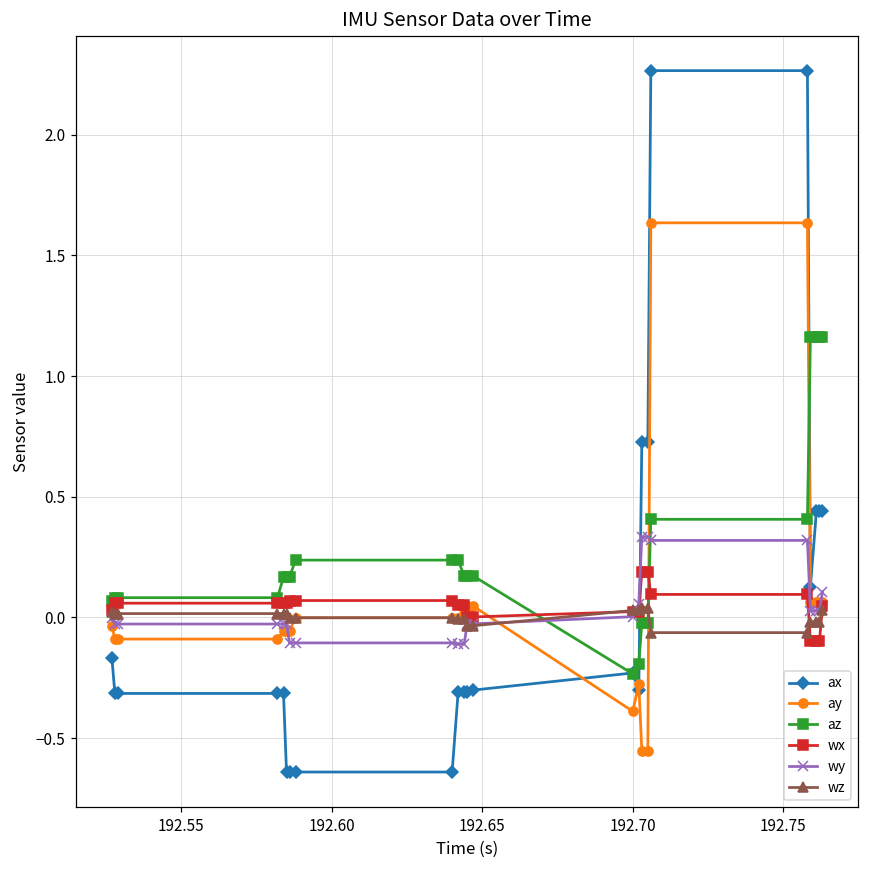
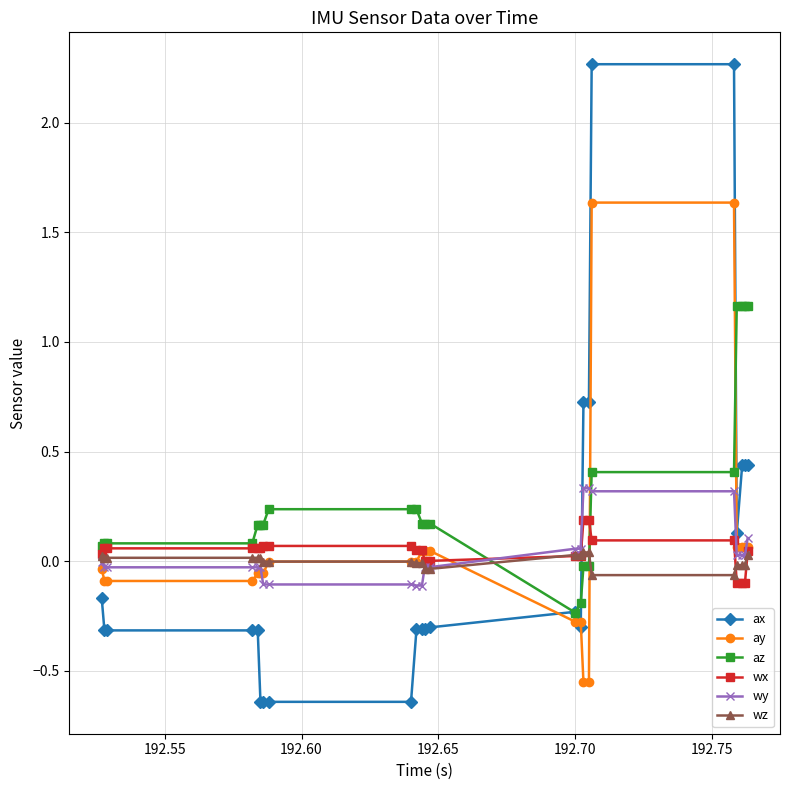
ay, 192.70: -0.39 -> -0.28
wy, 192.70: 0.00 -> 0.06
